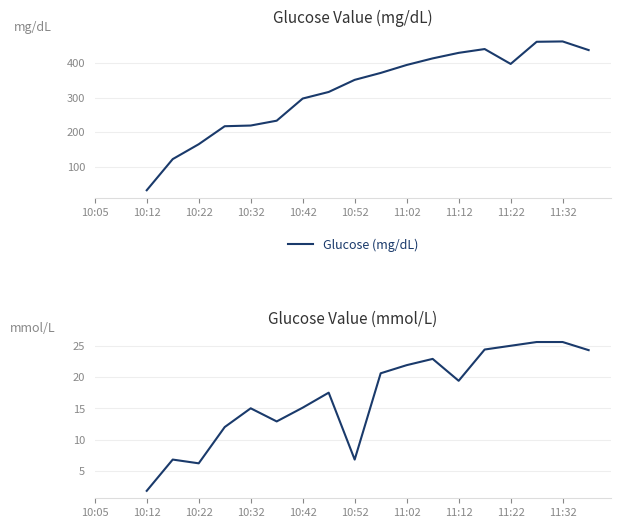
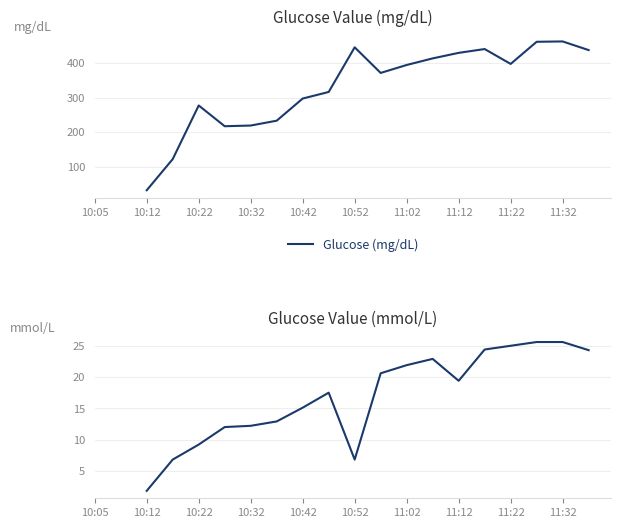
Glucose Value (mg/dL), 10:22: 170 -> 280
Glucose Value (mg/dL), 10:52: 350 -> 450
Glucose Value (mmol/L), 10:22: 6 -> 9
Glucose Value (mmol/L), 10:32: 15 -> 12
